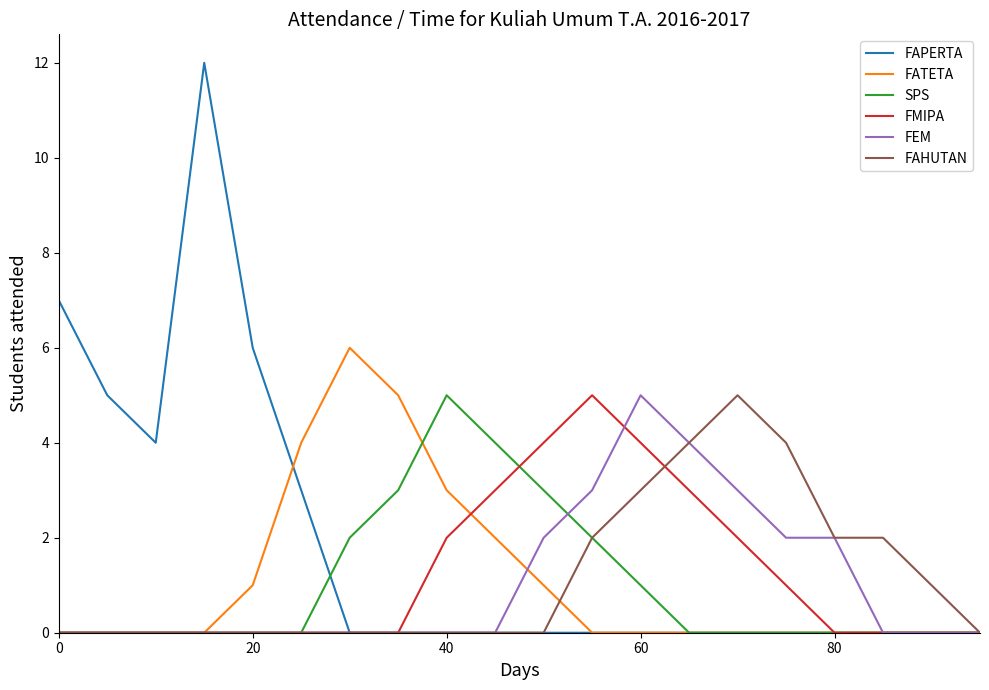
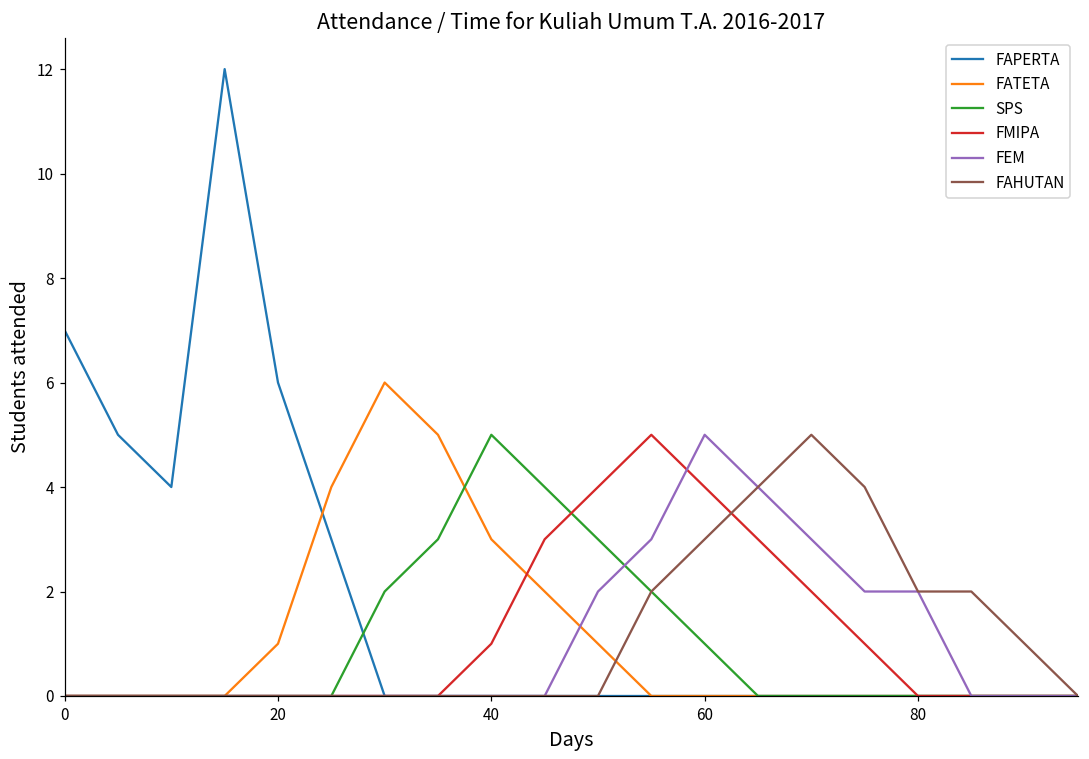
FMIPA, 40: 2 -> 1
